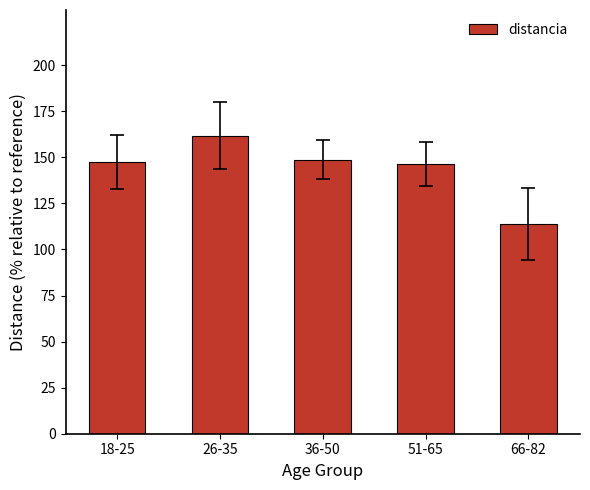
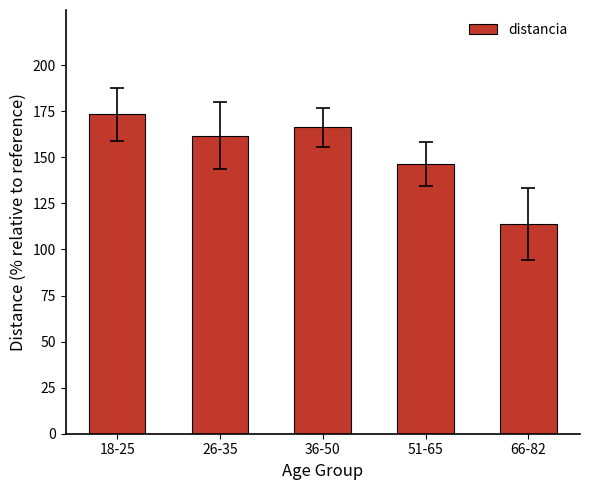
distancia, 18-25: 147 -> 173
distancia, 36-50: 149 -> 166
